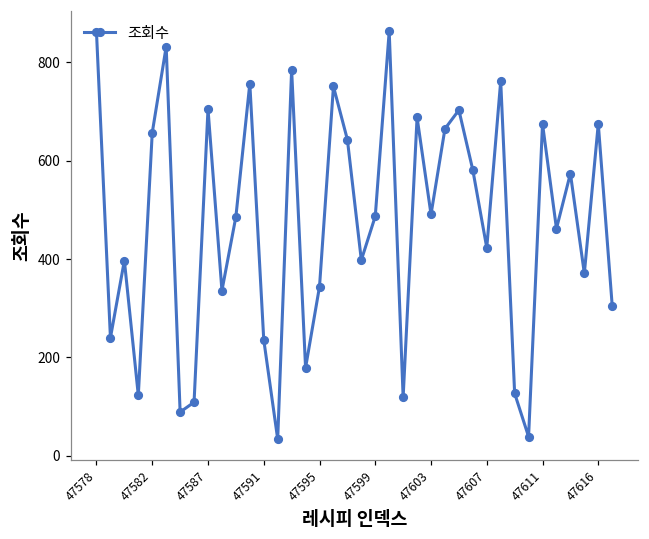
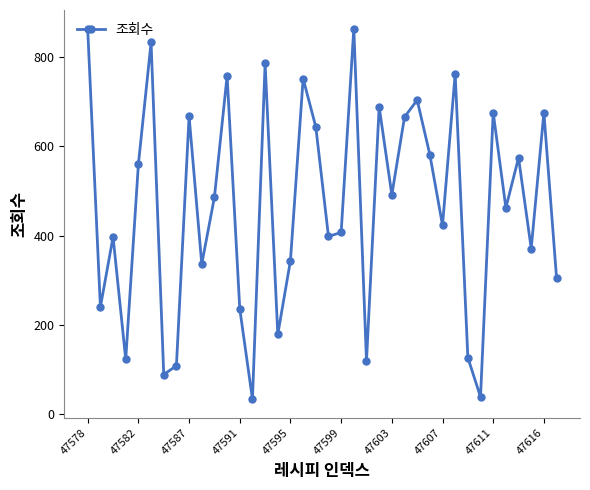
47582: 660 -> 560
47587: 710 -> 670
47599: 490 -> 410
